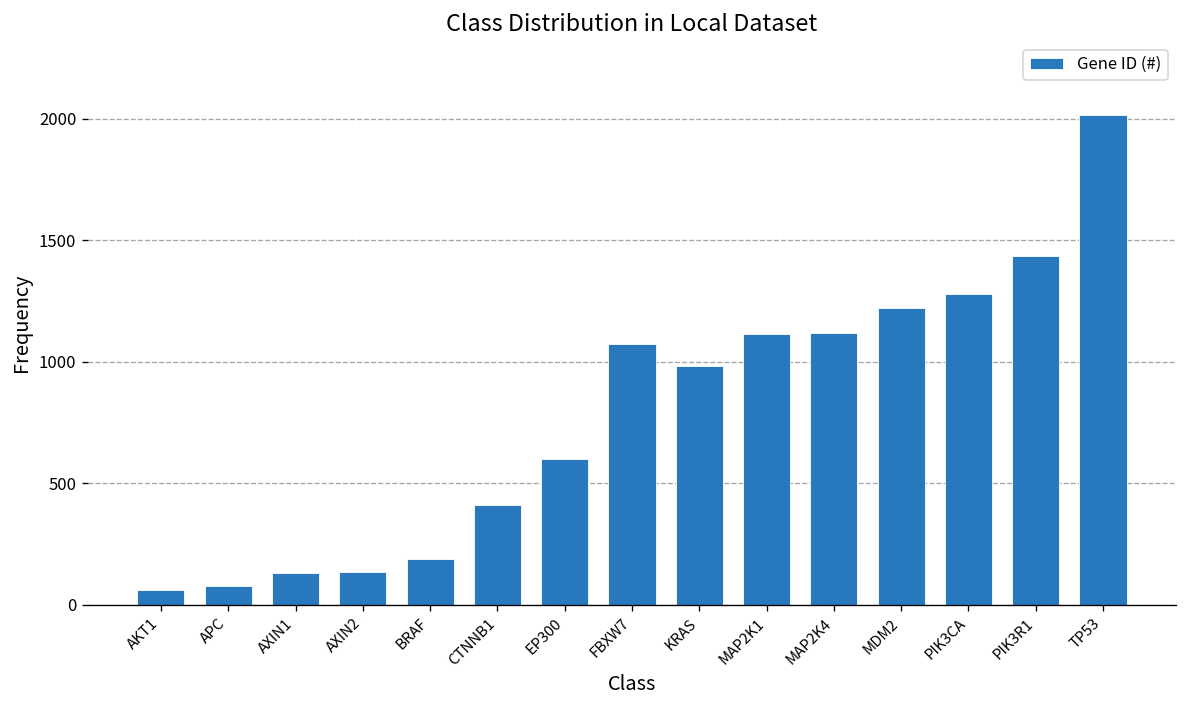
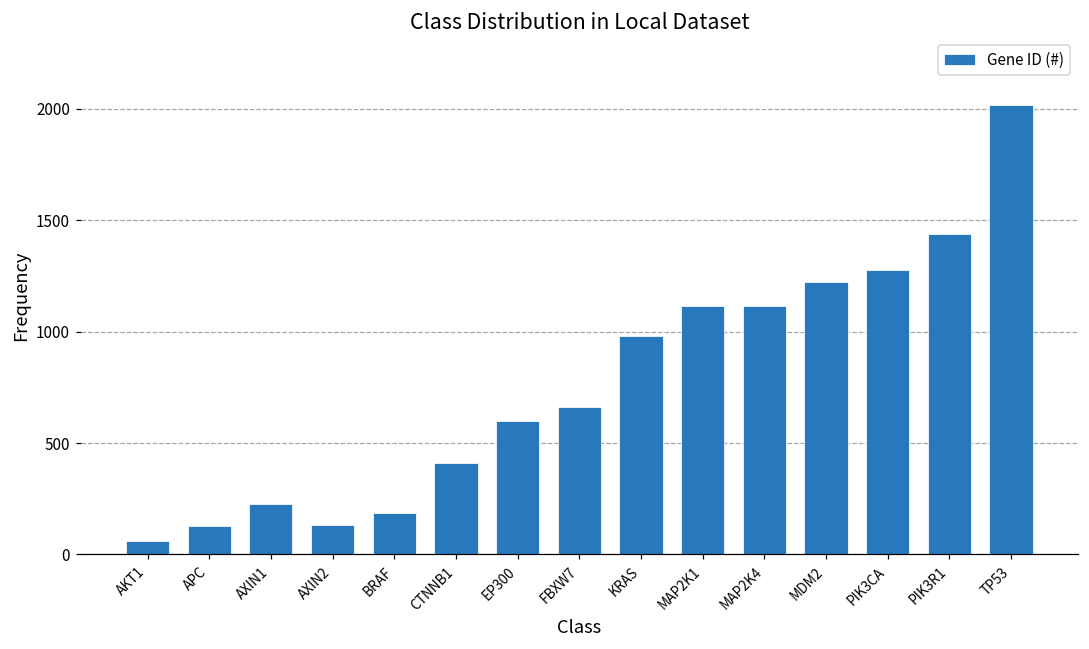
APC: 80 -> 130
AXIN1: 130 -> 230
FBXW7: 1070 -> 660
